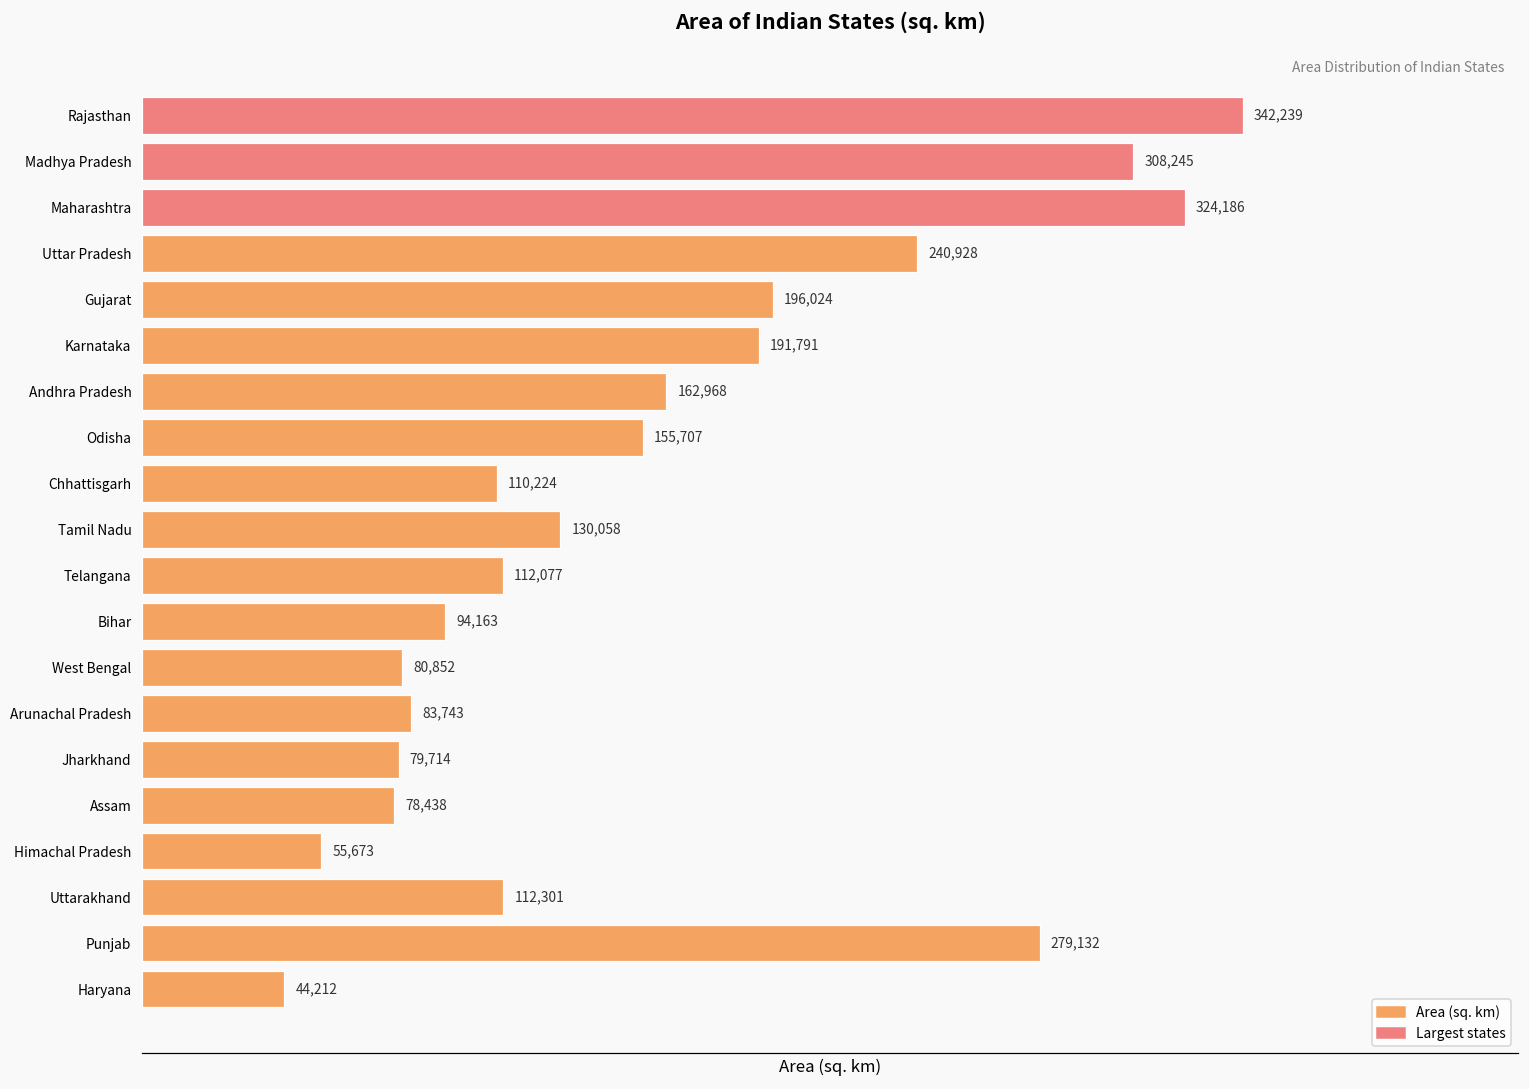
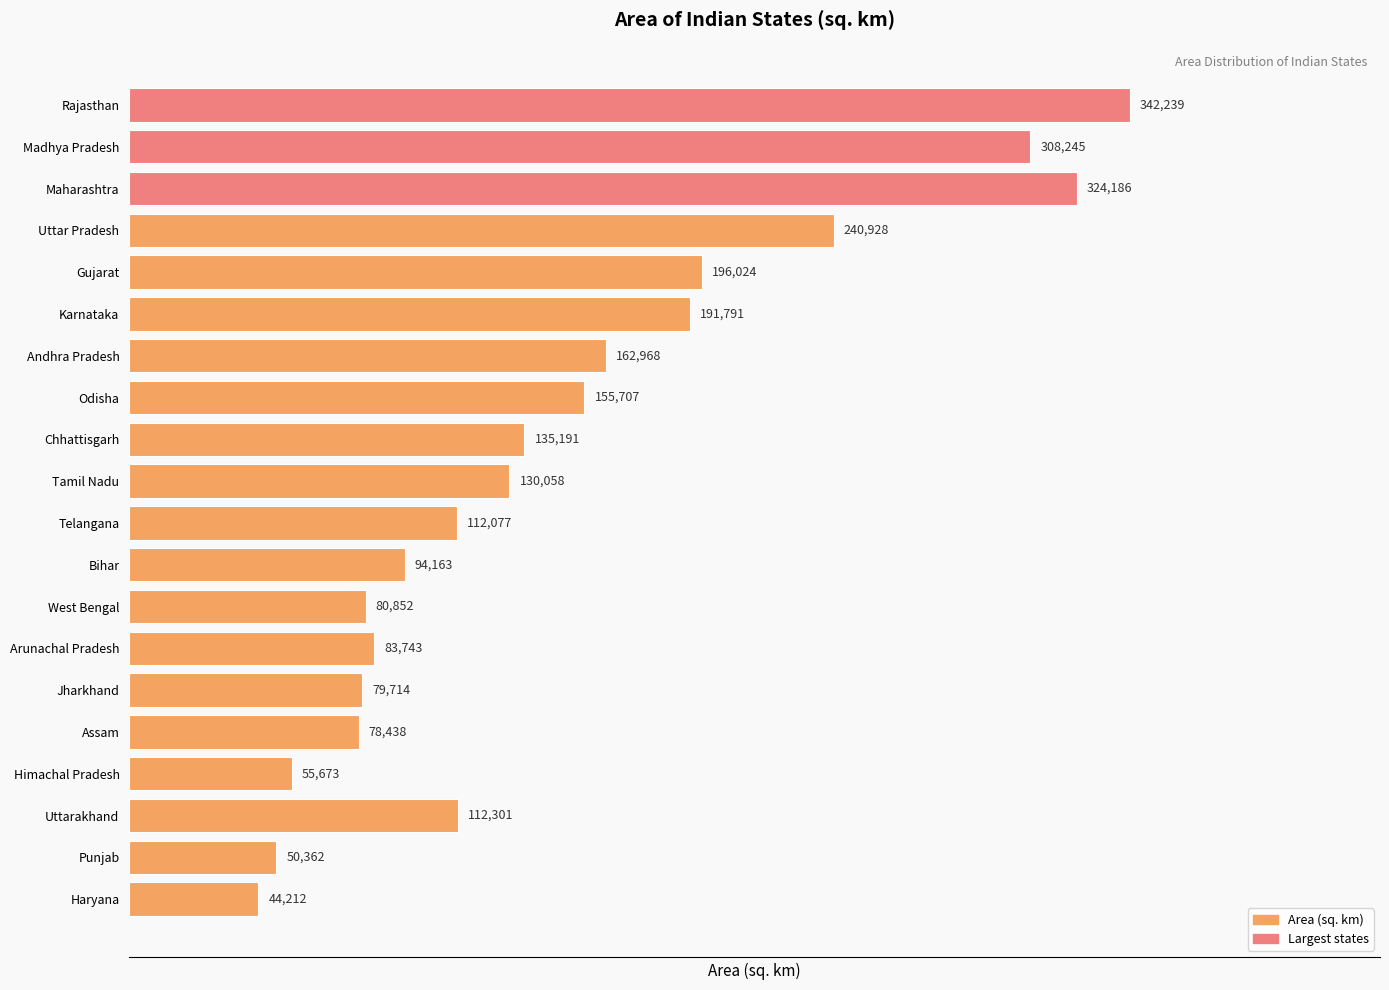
Chhattisgarh: 110,224 -> 135,191
Punjab: 279,132 -> 50,362
